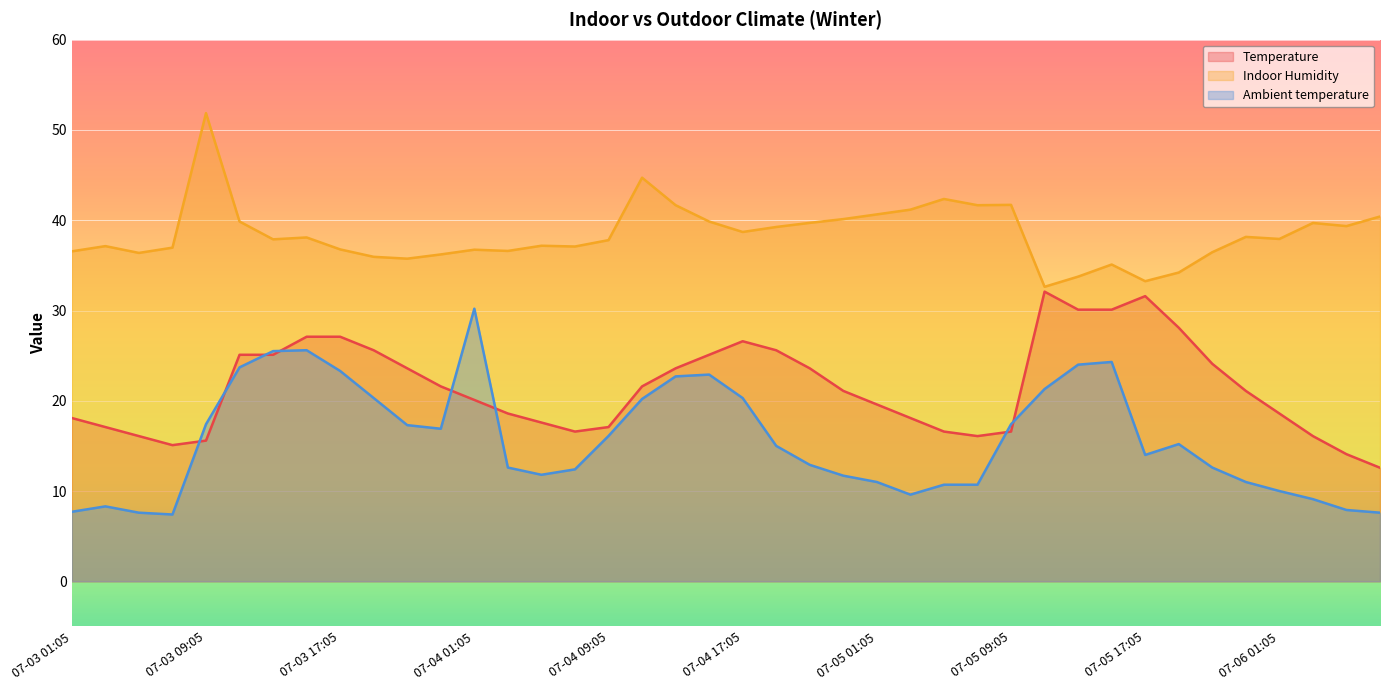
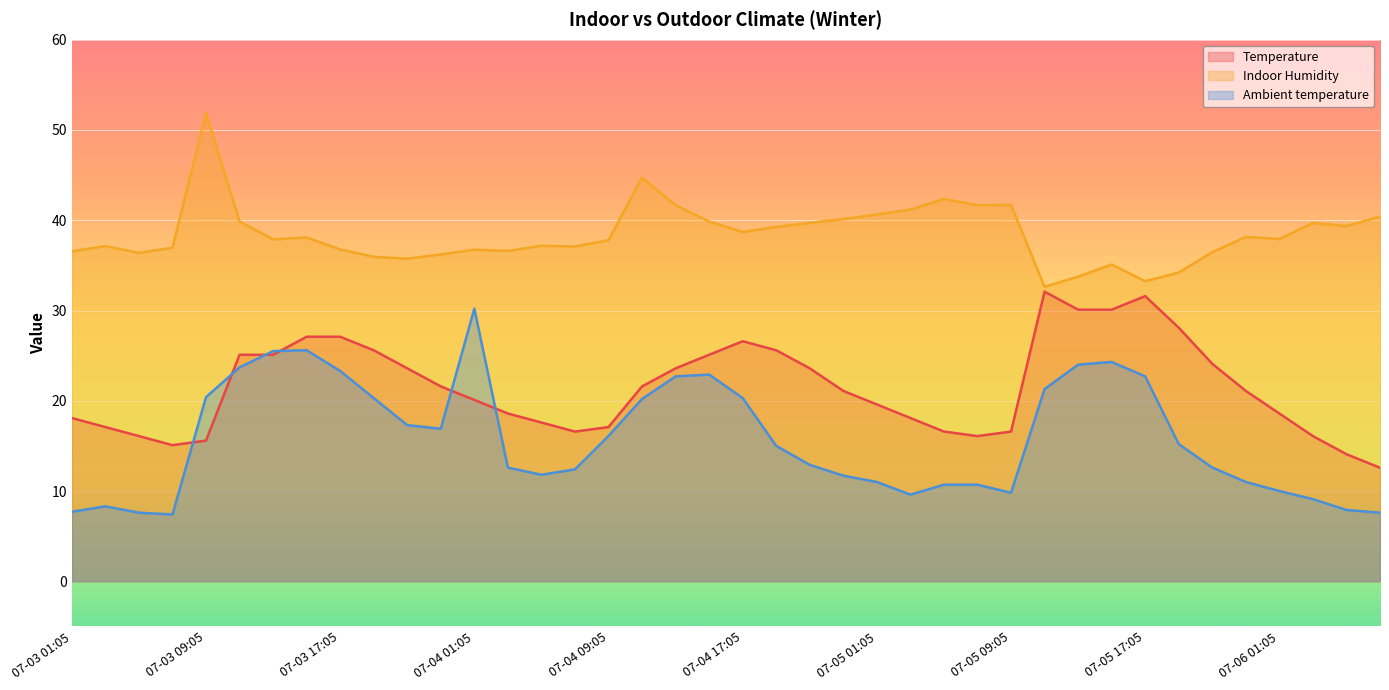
Ambient temperature, 07-03 09:05: 17 -> 20
Ambient temperature, 07-05 09:05: 17 -> 10
Ambient temperature, 07-05 17:05: 14 -> 23
